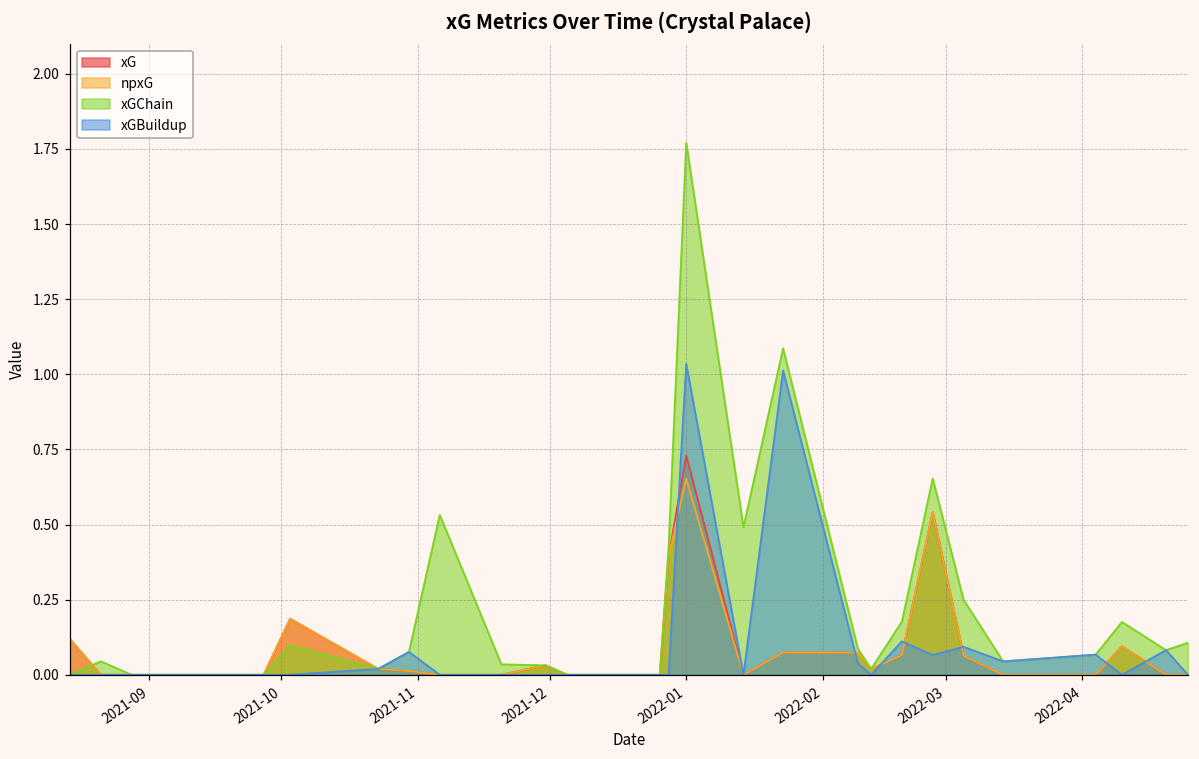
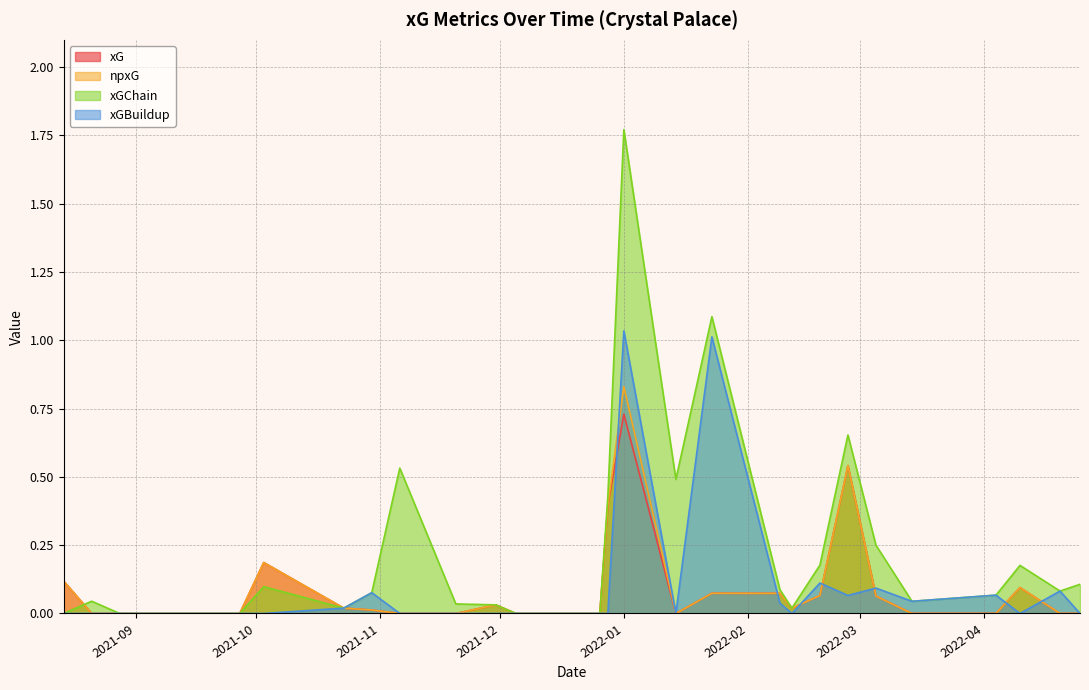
npxG, 2022-01: 0.65 -> 0.83
